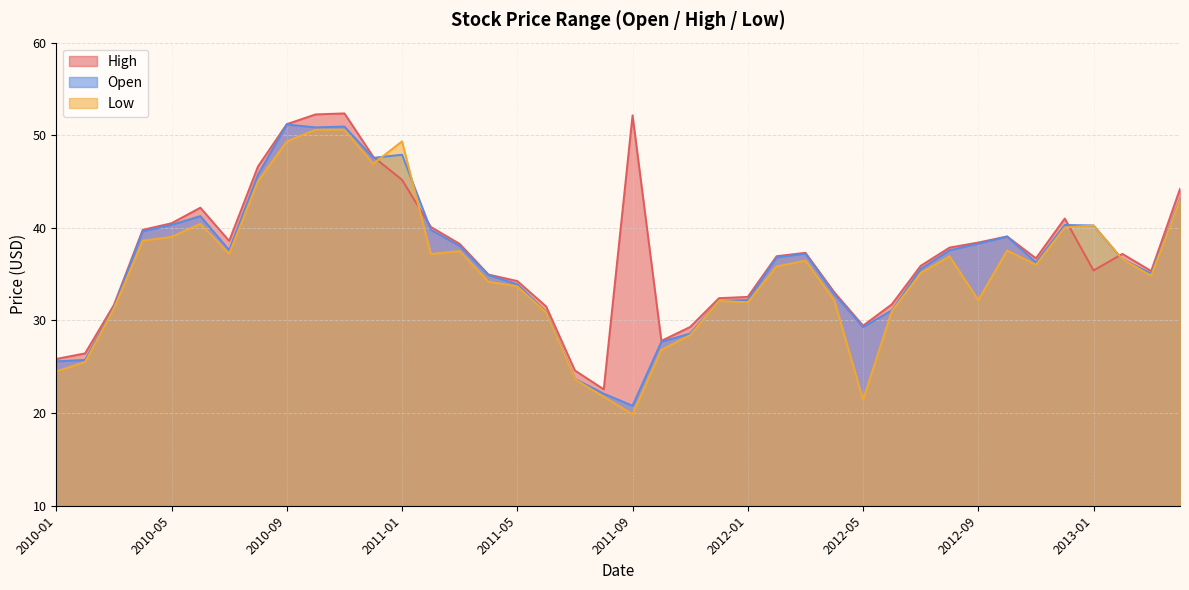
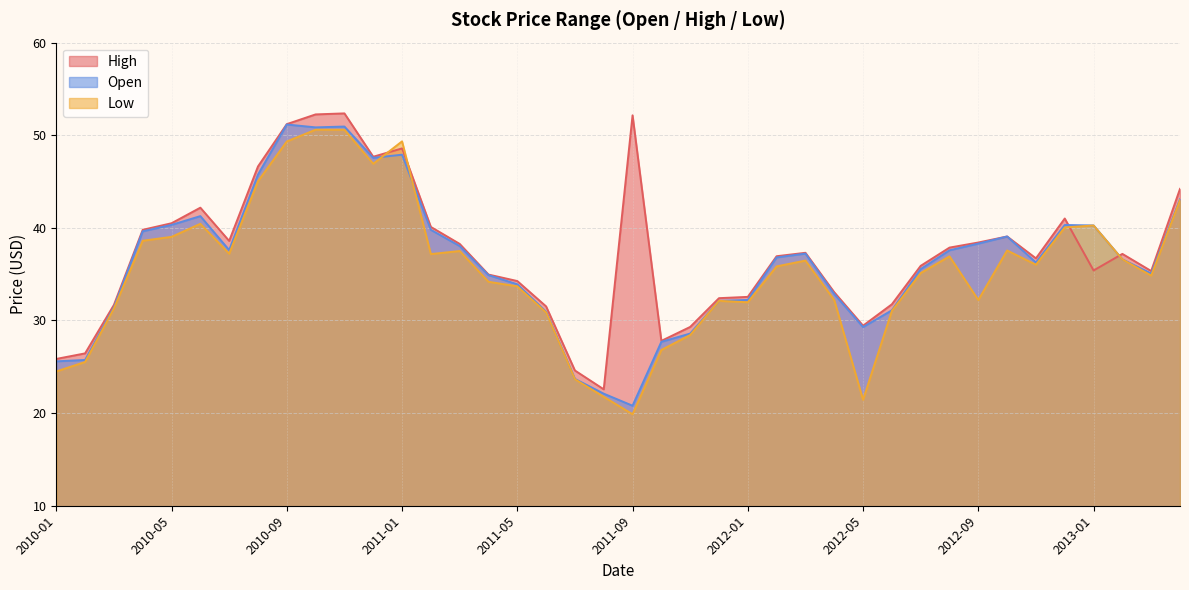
High, 2011-01: 45 -> 49
